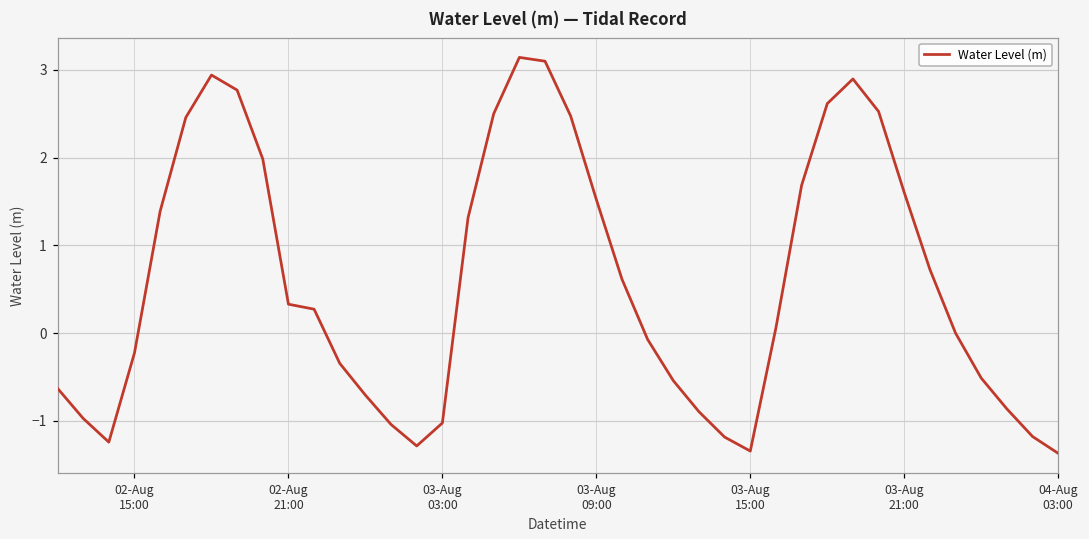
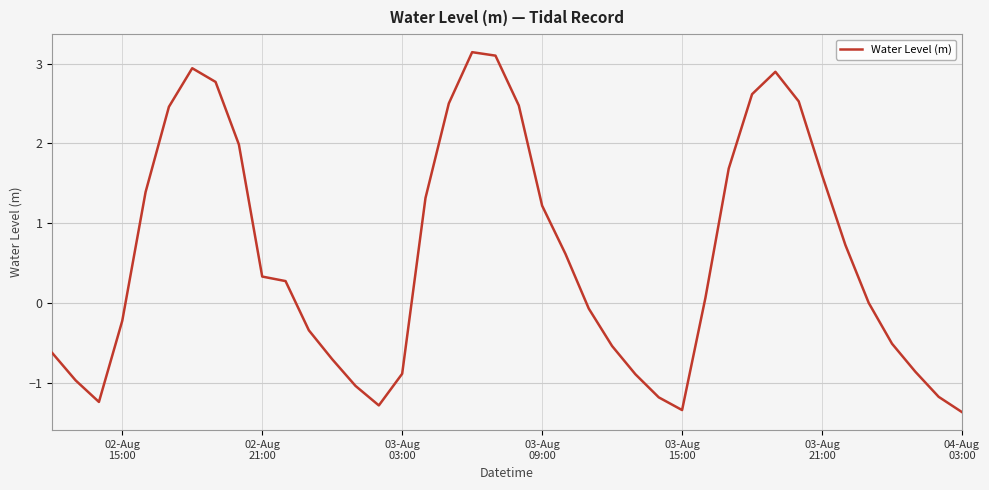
03-Aug 03:00: -1.0 -> -0.9
03-Aug 09:00: 1.5 -> 1.2
